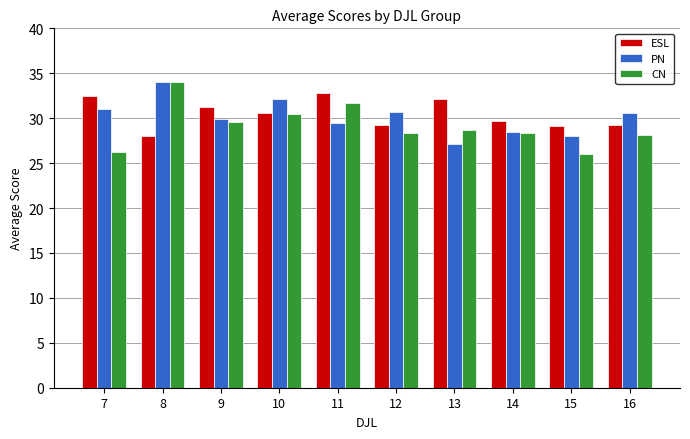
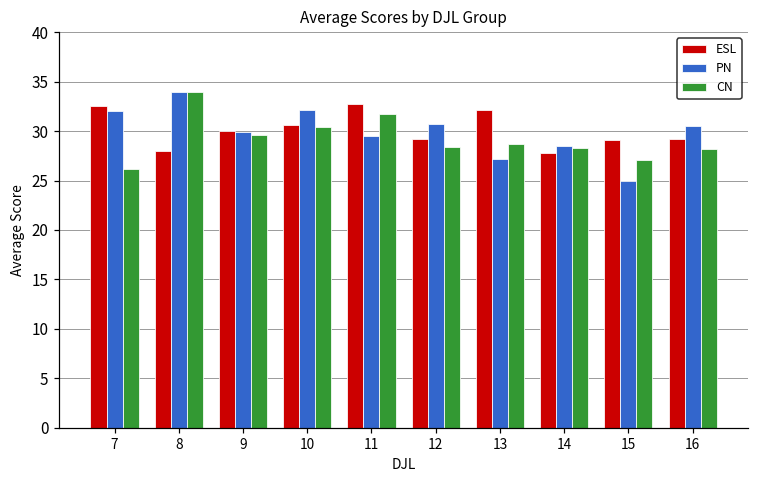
PN, 7: 31 -> 32
ESL, 9: 31 -> 30
ESL, 14: 30 -> 28
PN, 15: 28 -> 25
CN, 15: 26 -> 27
